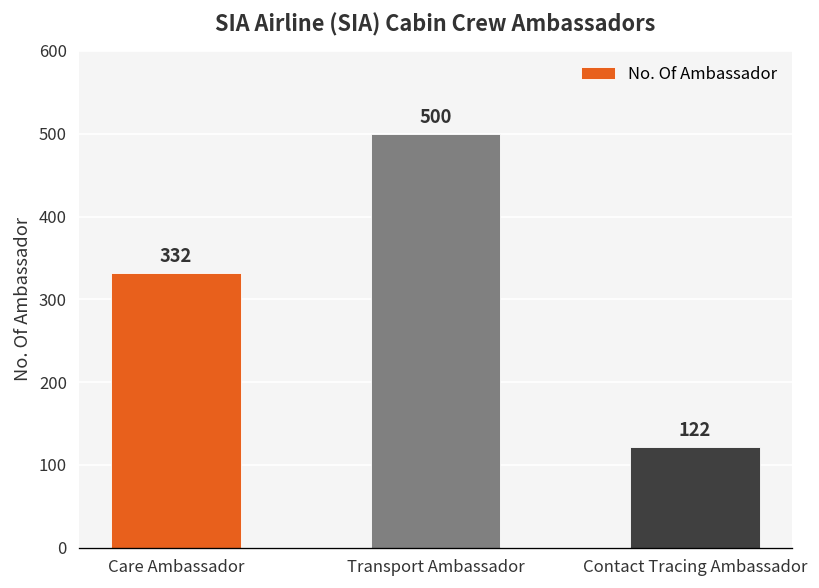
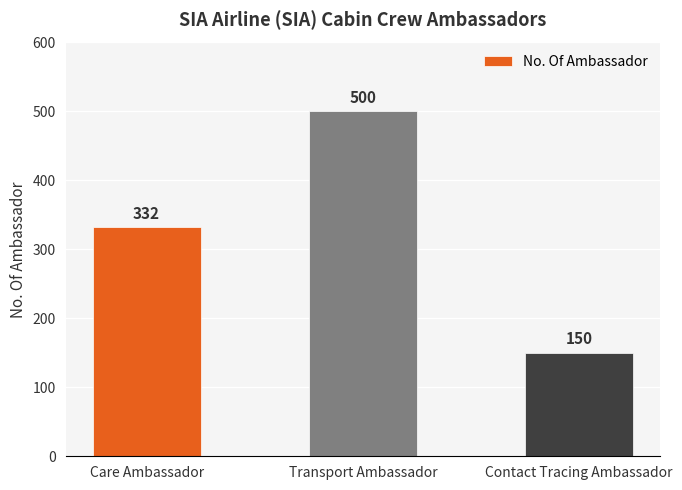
Contact Tracing Ambassador: 122 -> 150
